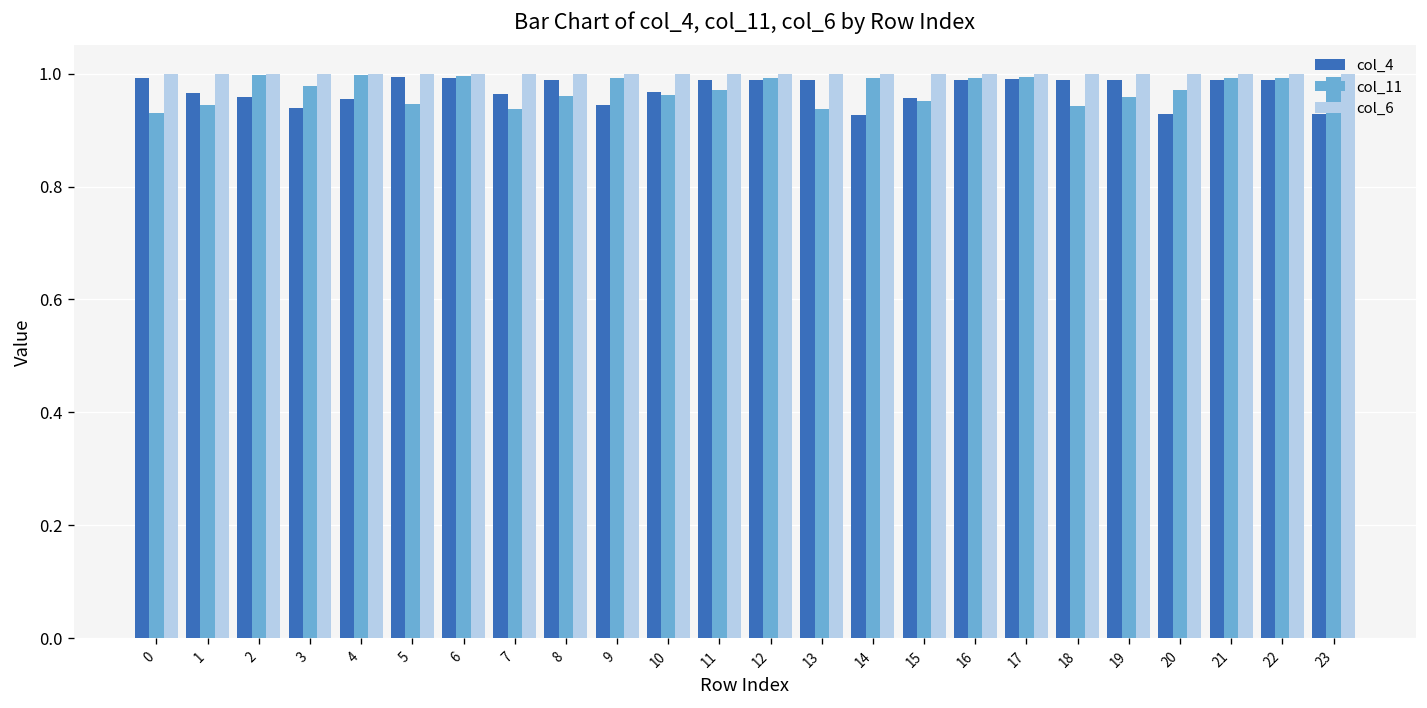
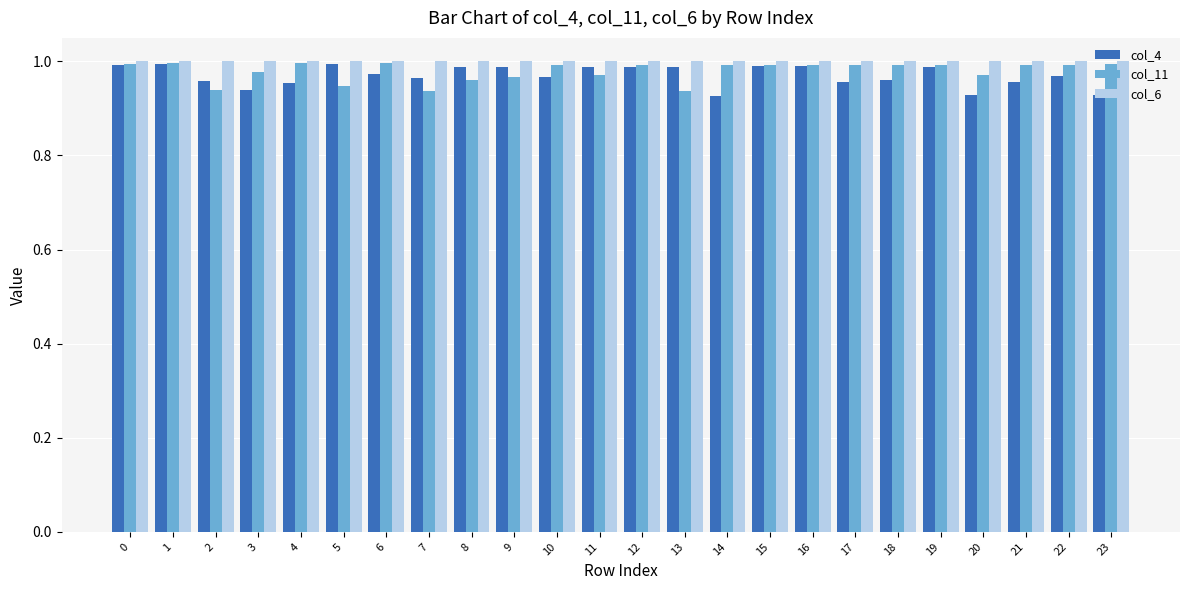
col_11, 0: 0.93 -> 1.00
col_4, 1: 0.97 -> 0.99
col_11, 1: 0.94 -> 1.00
col_11, 2: 1.00 -> 0.94
col_4, 6: 0.99 -> 0.97
col_4, 9: 0.94 -> 0.99
col_11, 9: 0.99 -> 0.97
col_11, 10: 0.96 -> 0.99
col_4, 15: 0.96 -> 0.99
col_11, 15: 0.95 -> 0.99
col_4, 17: 0.99 -> 0.96
col_4, 18: 0.99 -> 0.96
col_11, 18: 0.94 -> 0.99
col_11, 19: 0.96 -> 0.99
col_4, 21: 0.99 -> 0.96
col_4, 22: 0.99 -> 0.97
